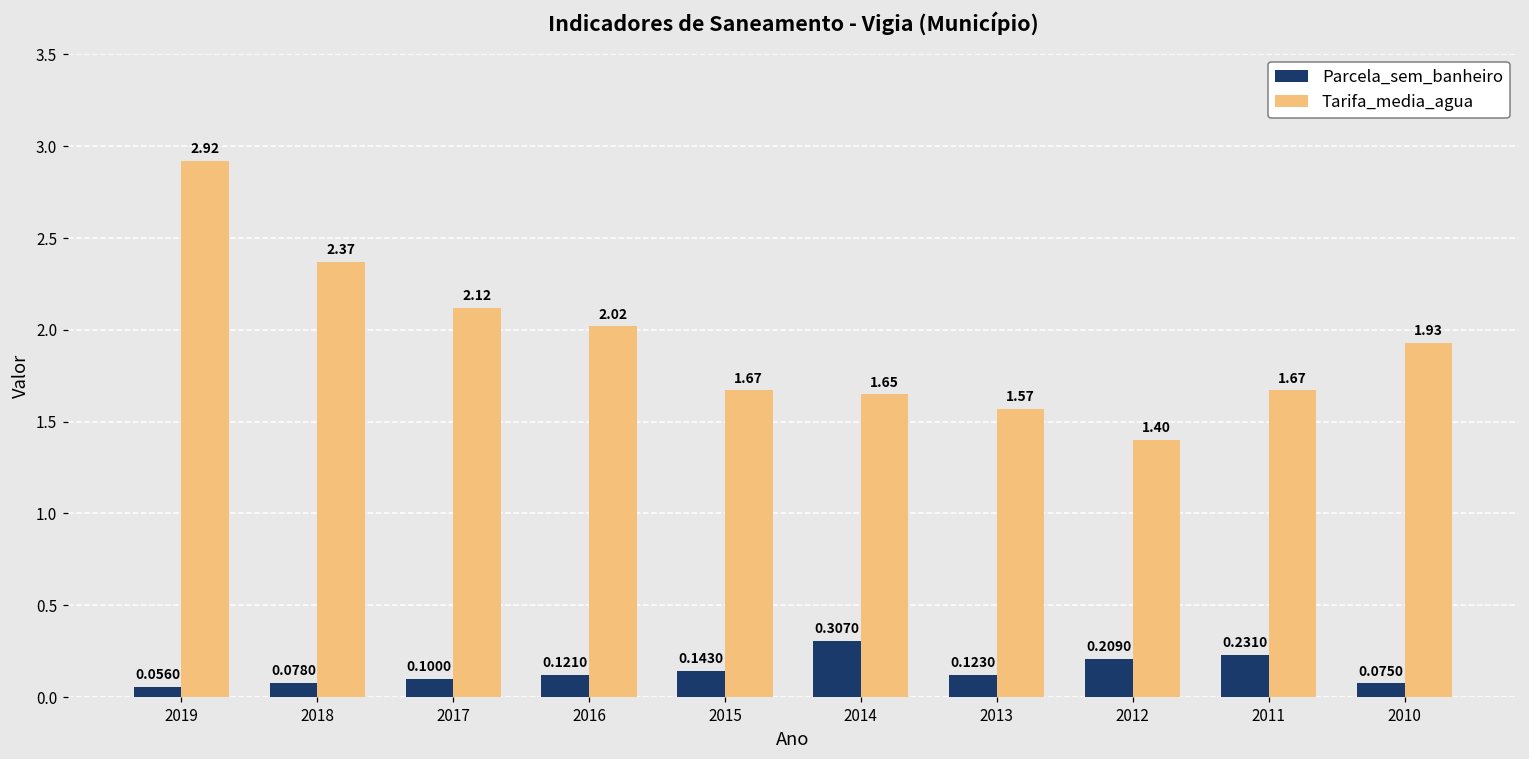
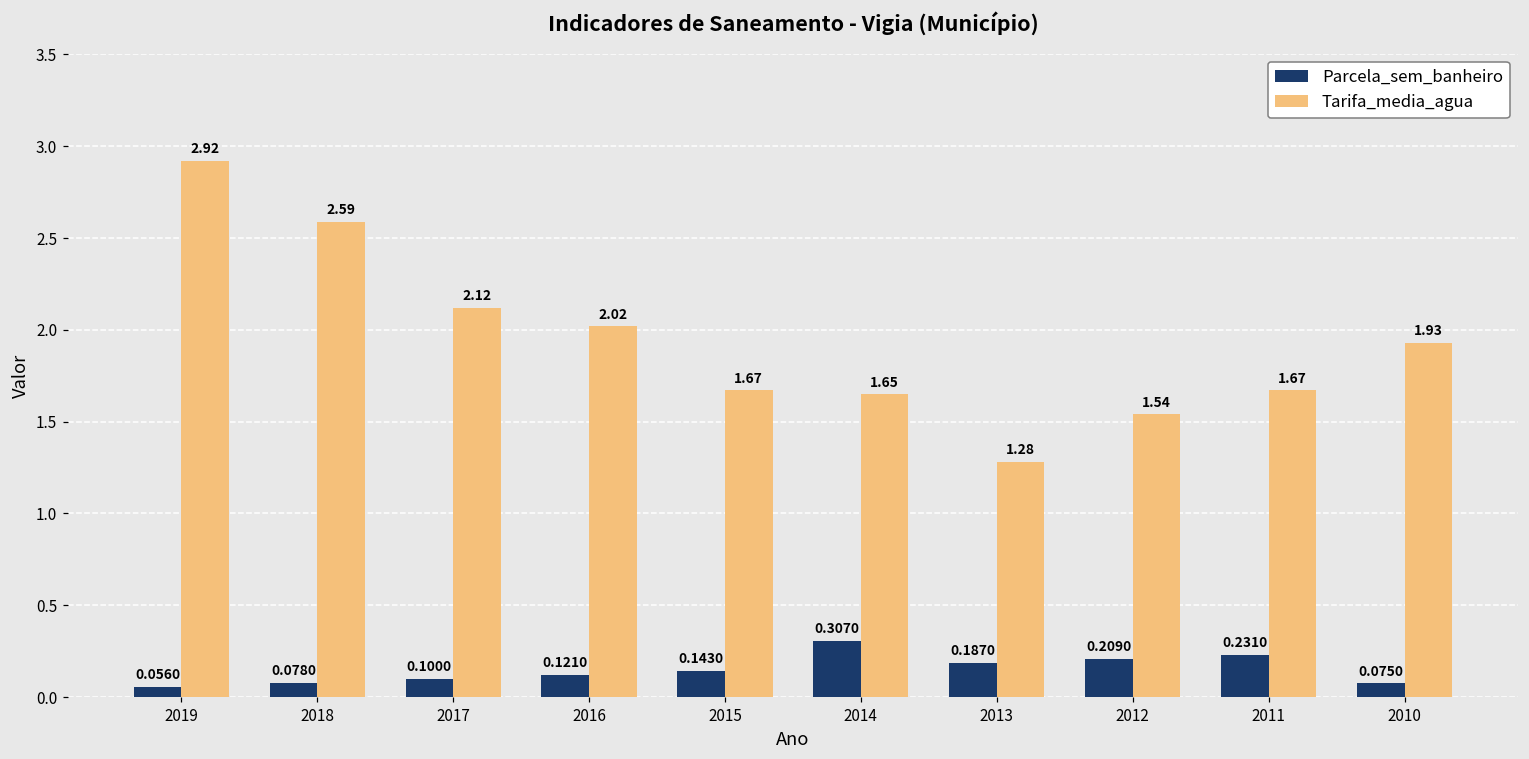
Tarifa_media_agua, 2018: 2.37 -> 2.59
Parcela_sem_banheiro, 2013: 0.1230 -> 0.1870
Tarifa_media_agua, 2013: 1.57 -> 1.28
Tarifa_media_agua, 2012: 1.40 -> 1.54
